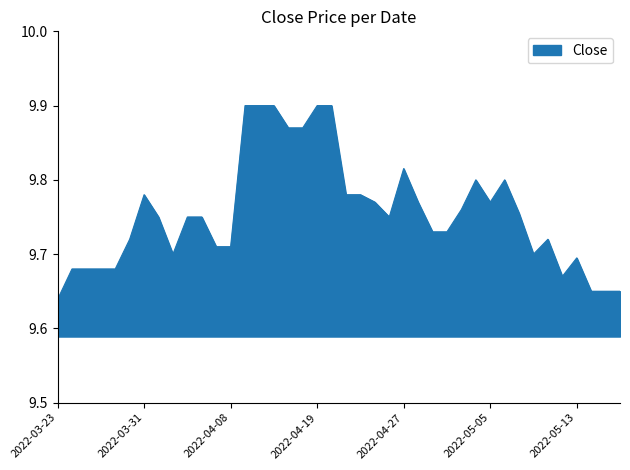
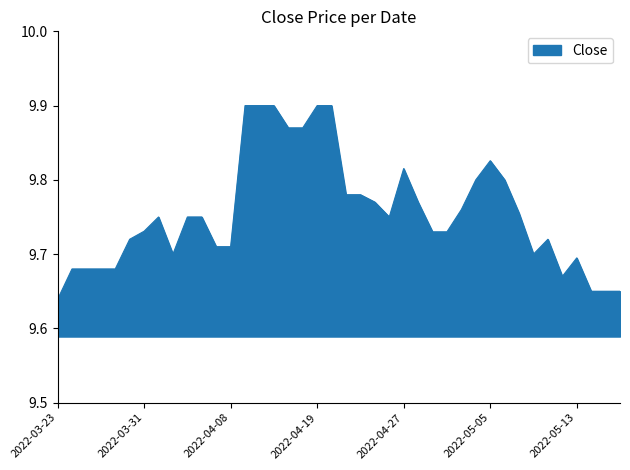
2022-03-31: 9.78 -> 9.73
2022-05-05: 9.77 -> 9.83
